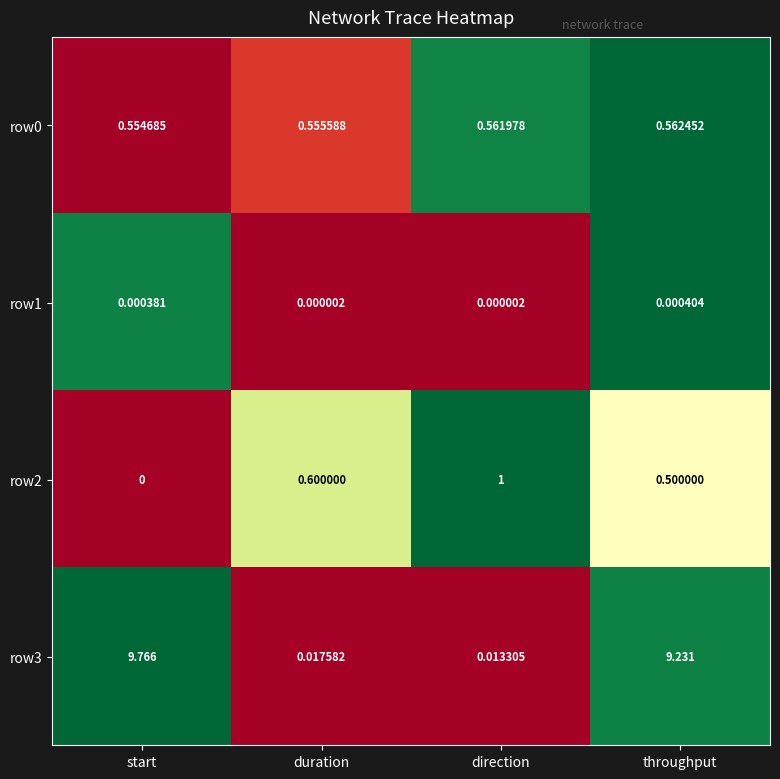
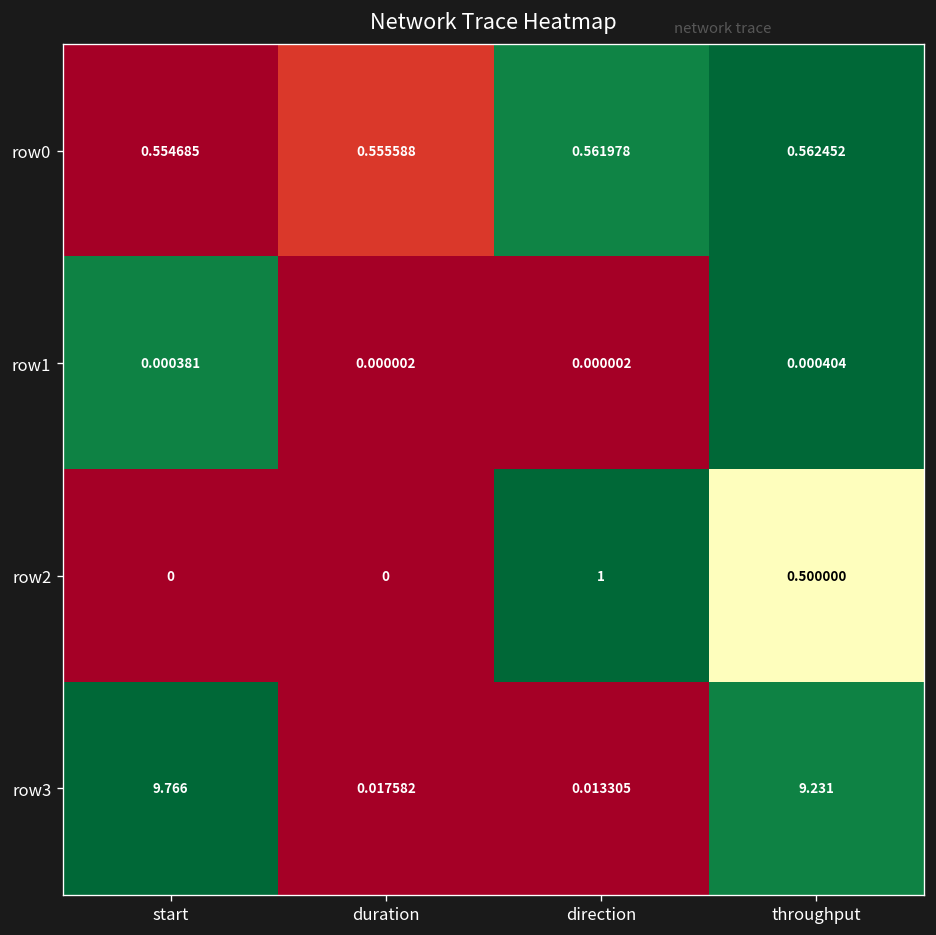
row2, duration: 0.600000 -> 0
